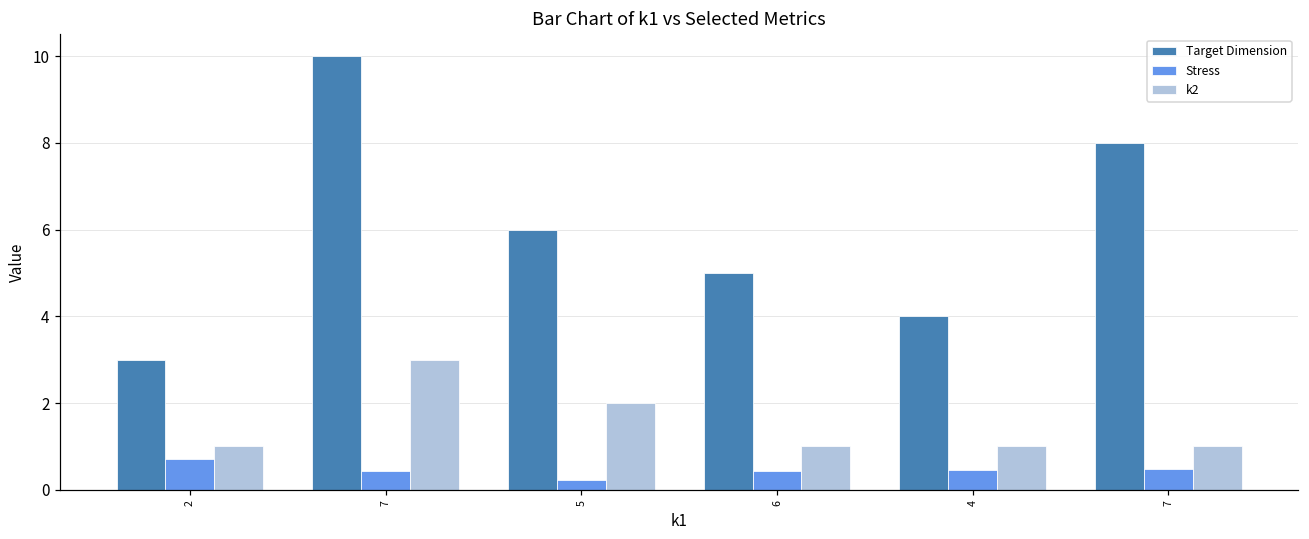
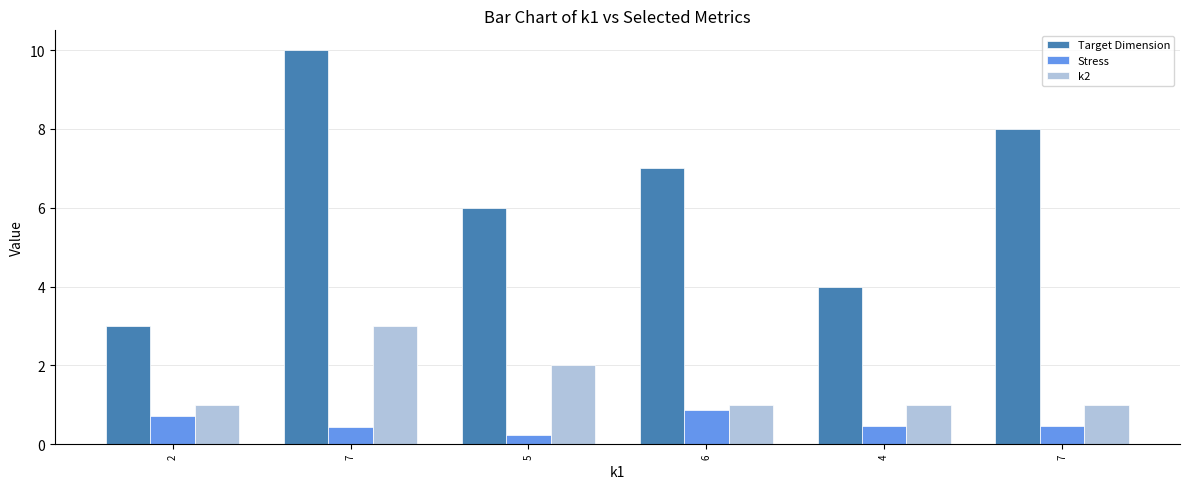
Target Dimension, 6: 5 -> 7
Stress, 6: 0.4 -> 0.9
